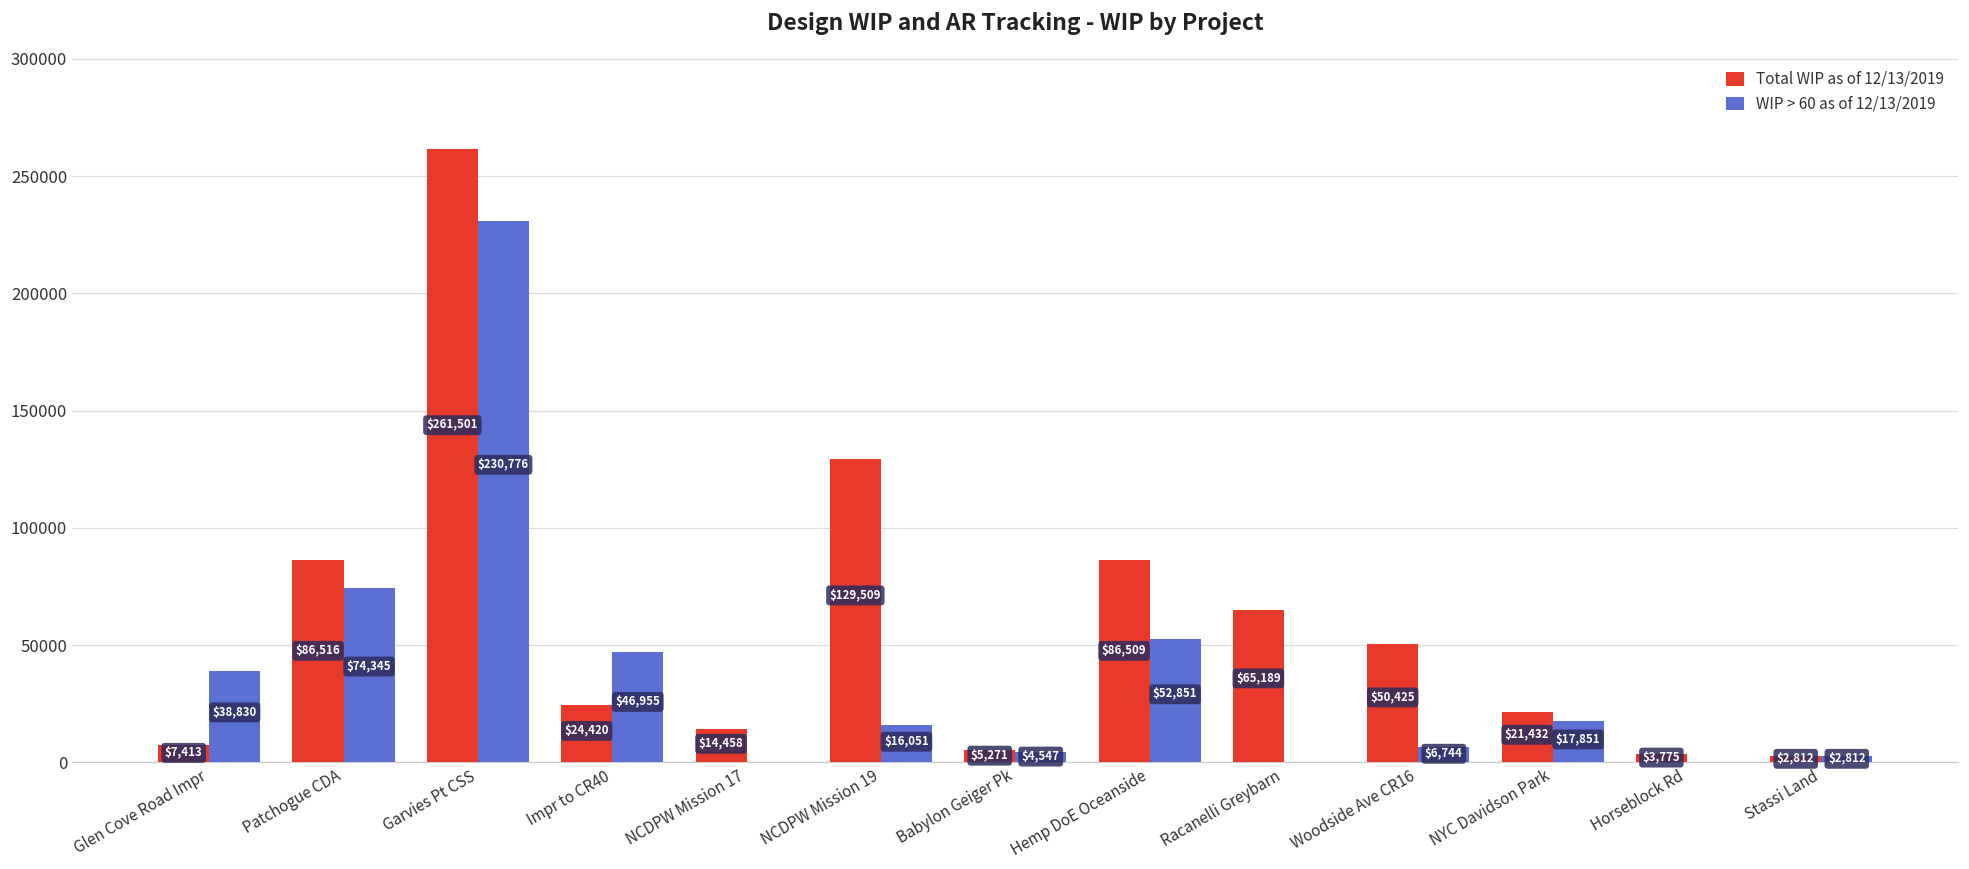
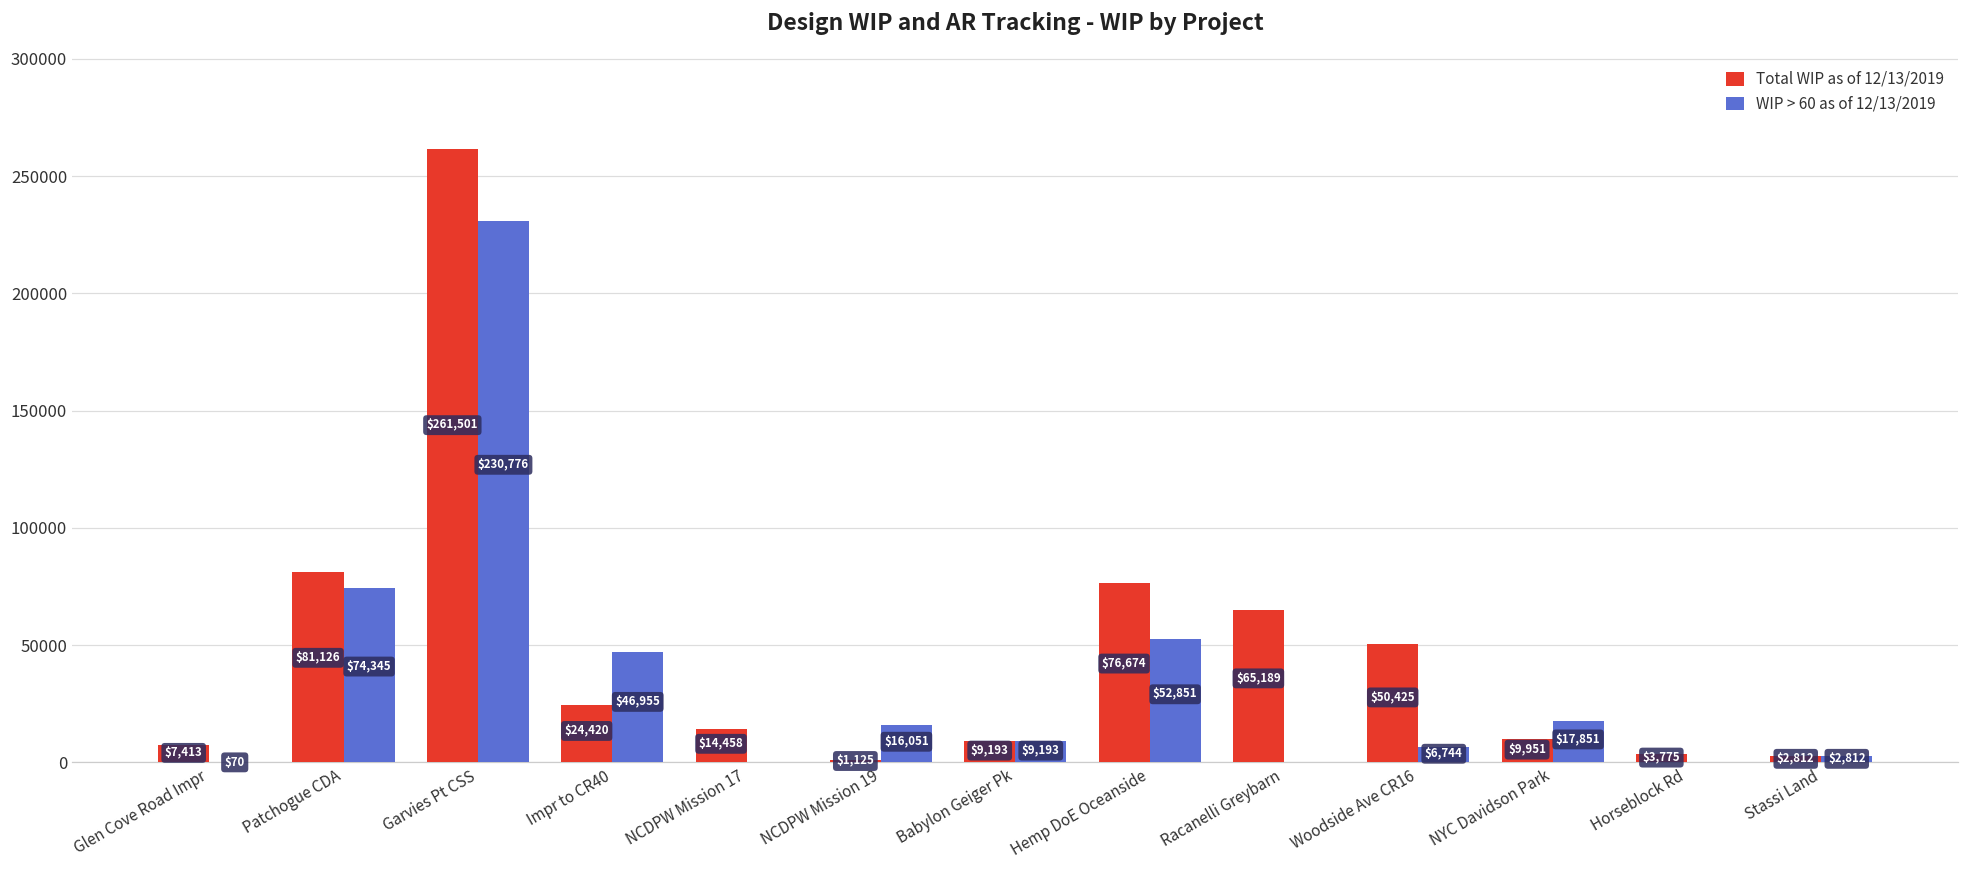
WIP > 60 as of 12/13/2019, Glen Cove Road Impr: $38,830 -> $70
Total WIP as of 12/13/2019, Patchogue CDA: $86,516 -> $81,126
Total WIP as of 12/13/2019, NCDPW Mission 19: $129,509 -> $1,125
Total WIP as of 12/13/2019, Babylon Geiger Pk: $5,271 -> $9,193
WIP > 60 as of 12/13/2019, Babylon Geiger Pk: $4,547 -> $9,193
Total WIP as of 12/13/2019, Hemp DoE Oceanside: $86,509 -> $76,674
Total WIP as of 12/13/2019, NYC Davidson Park: $21,432 -> $9,951
